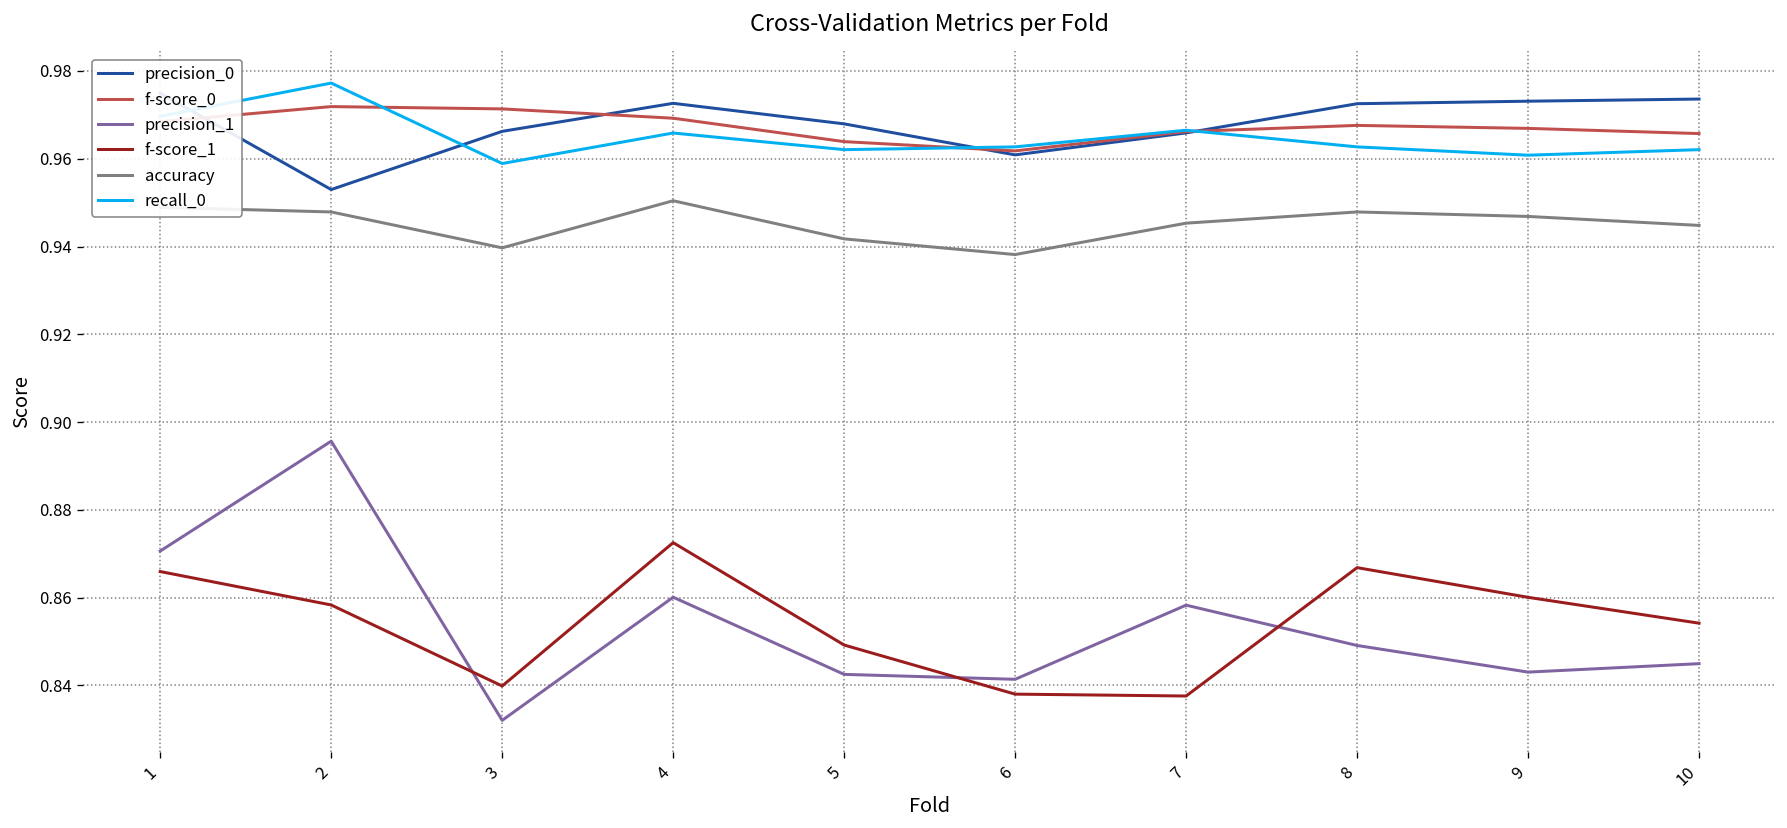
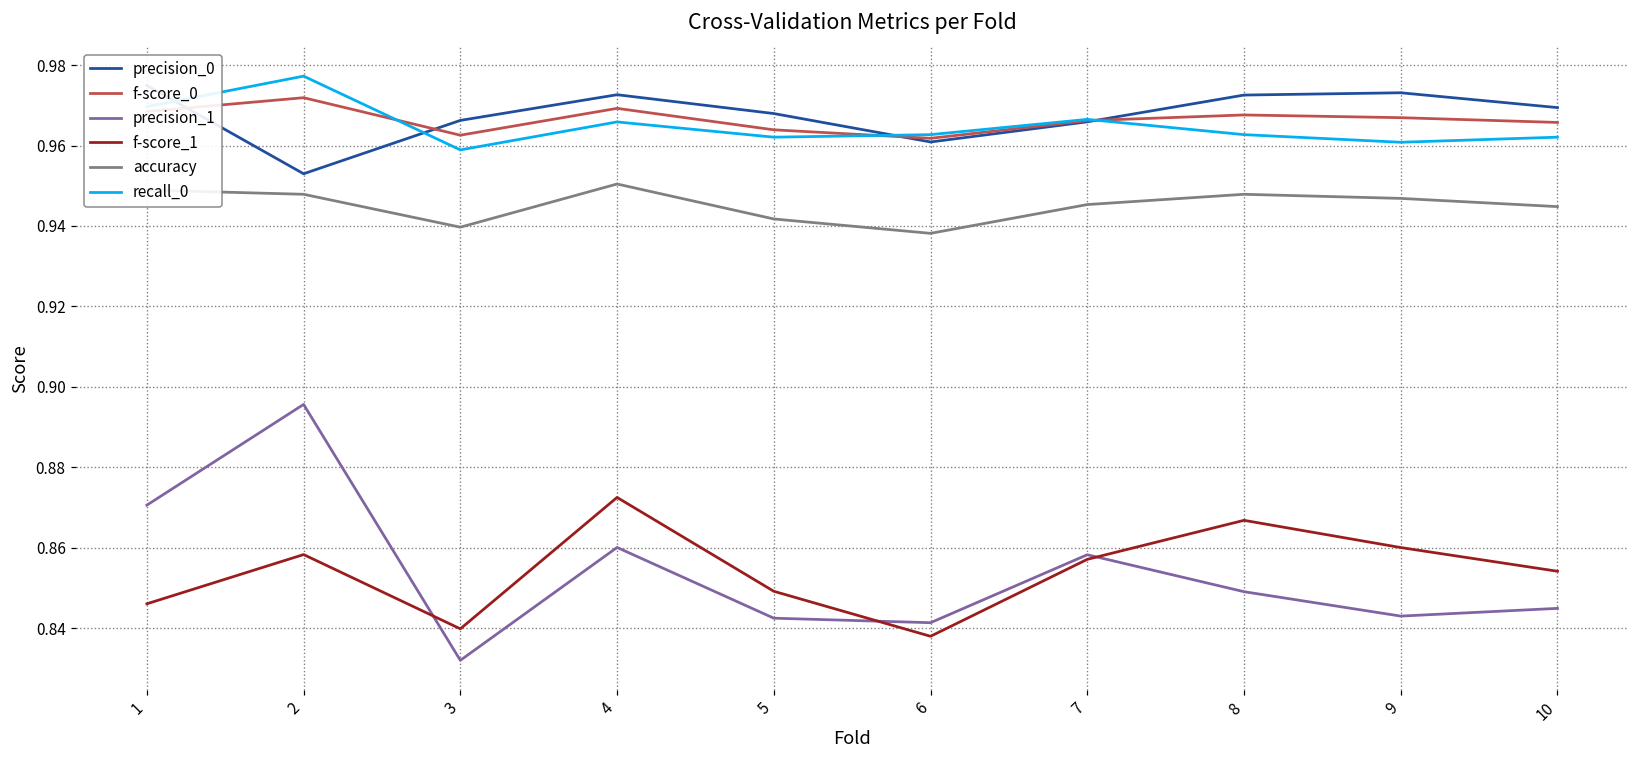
f-score_1, 1: 0.866 -> 0.846
f-score_0, 3: 0.971 -> 0.963
f-score_1, 7: 0.838 -> 0.857
precision_0, 10: 0.974 -> 0.969
